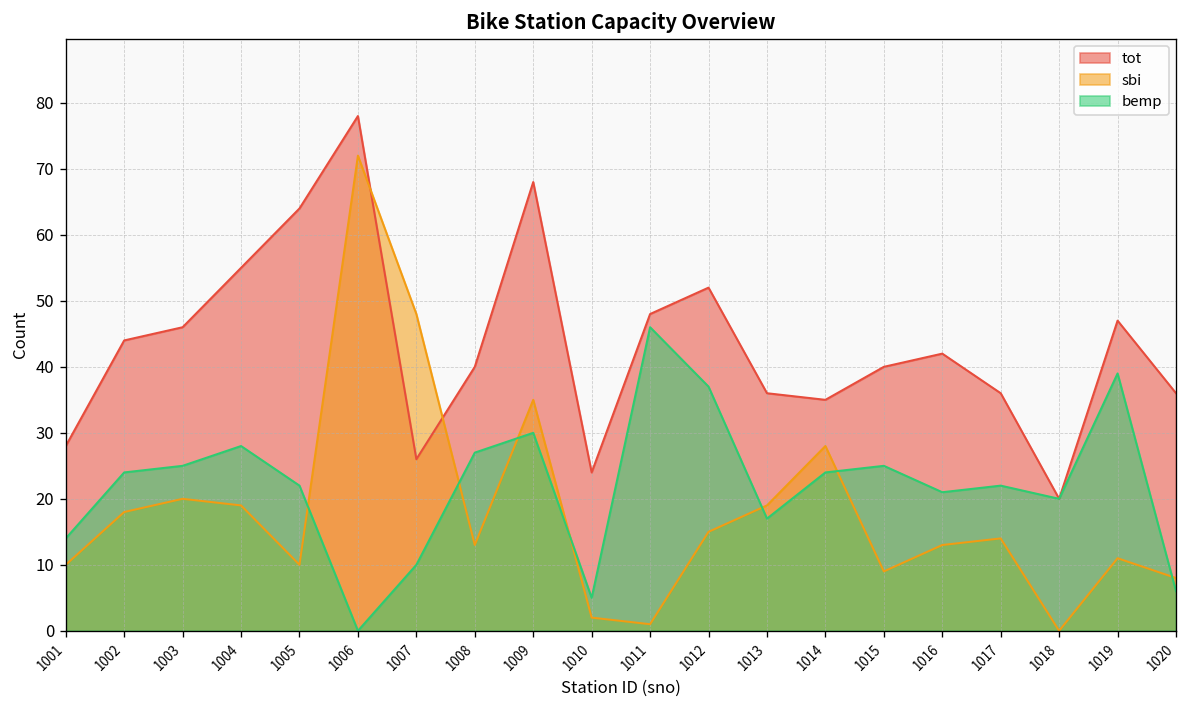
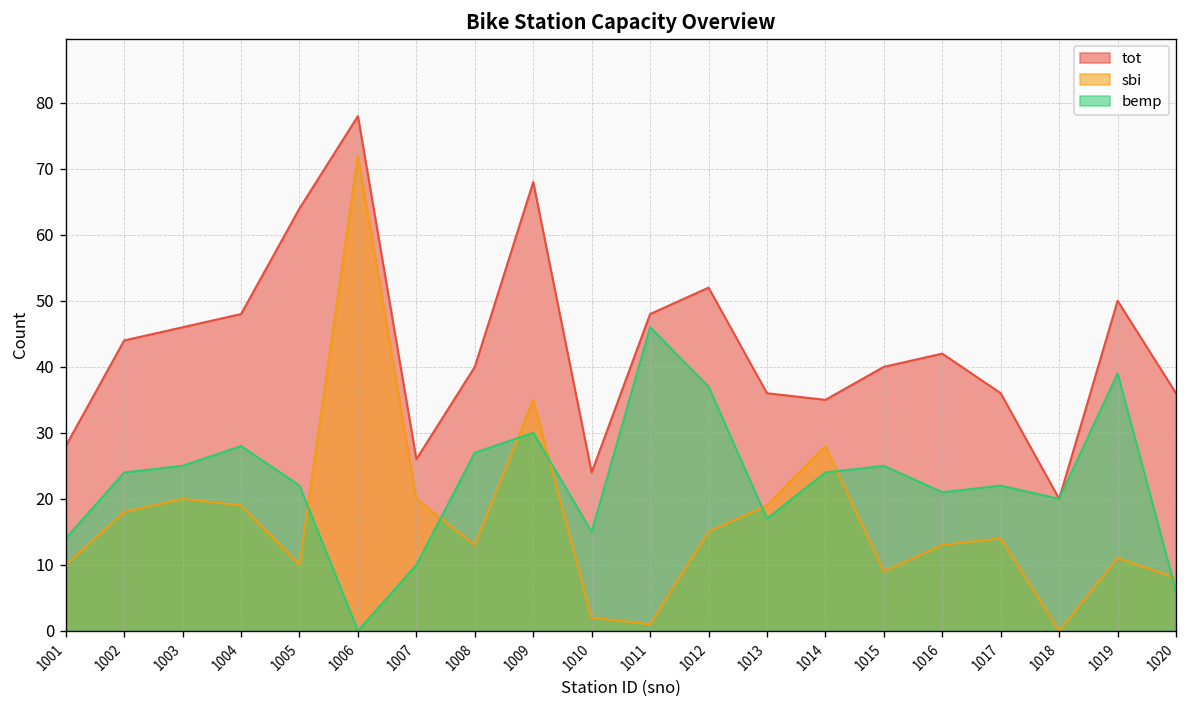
tot, 1004: 55 -> 48
sbi, 1007: 48 -> 20
bemp, 1010: 5 -> 15
tot, 1019: 47 -> 50
